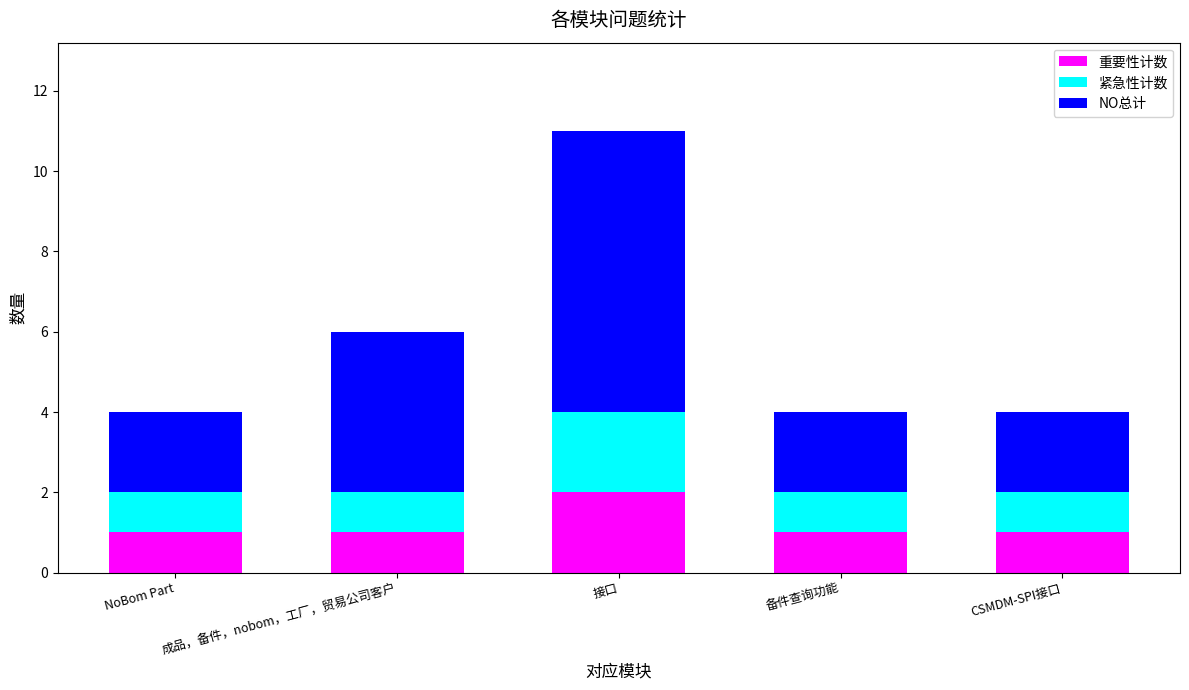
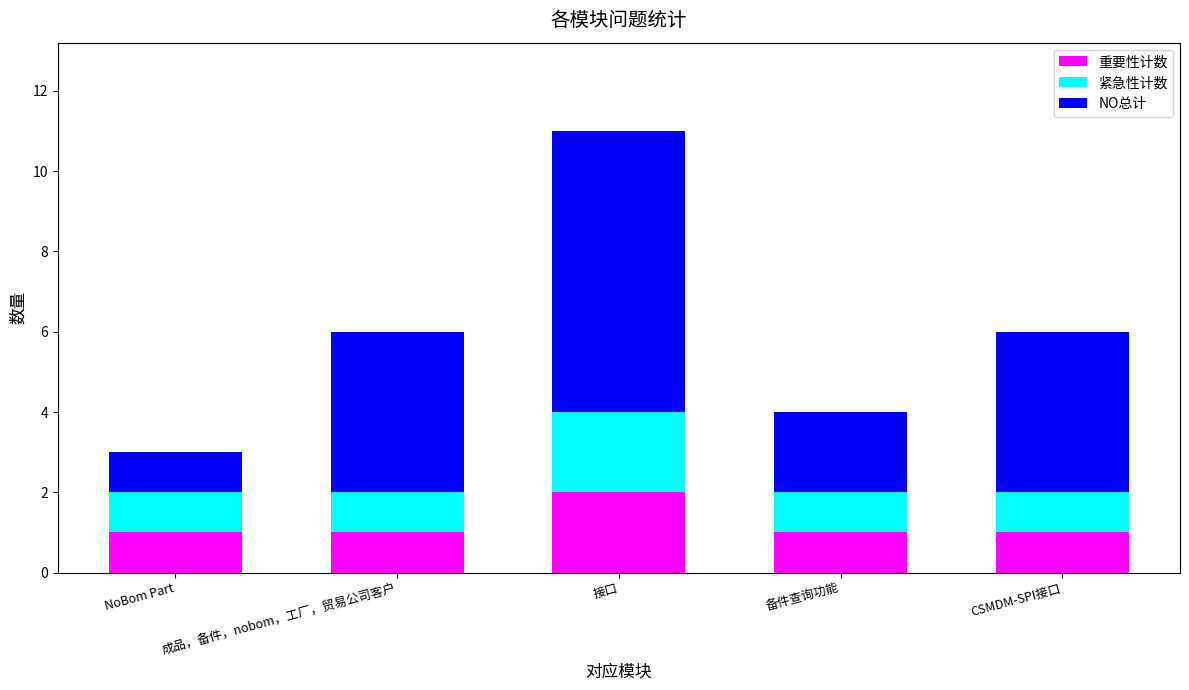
NO总计, NoBom Part: 2 -> 1
NO总计, CSMDM-SPI接口: 2 -> 4
